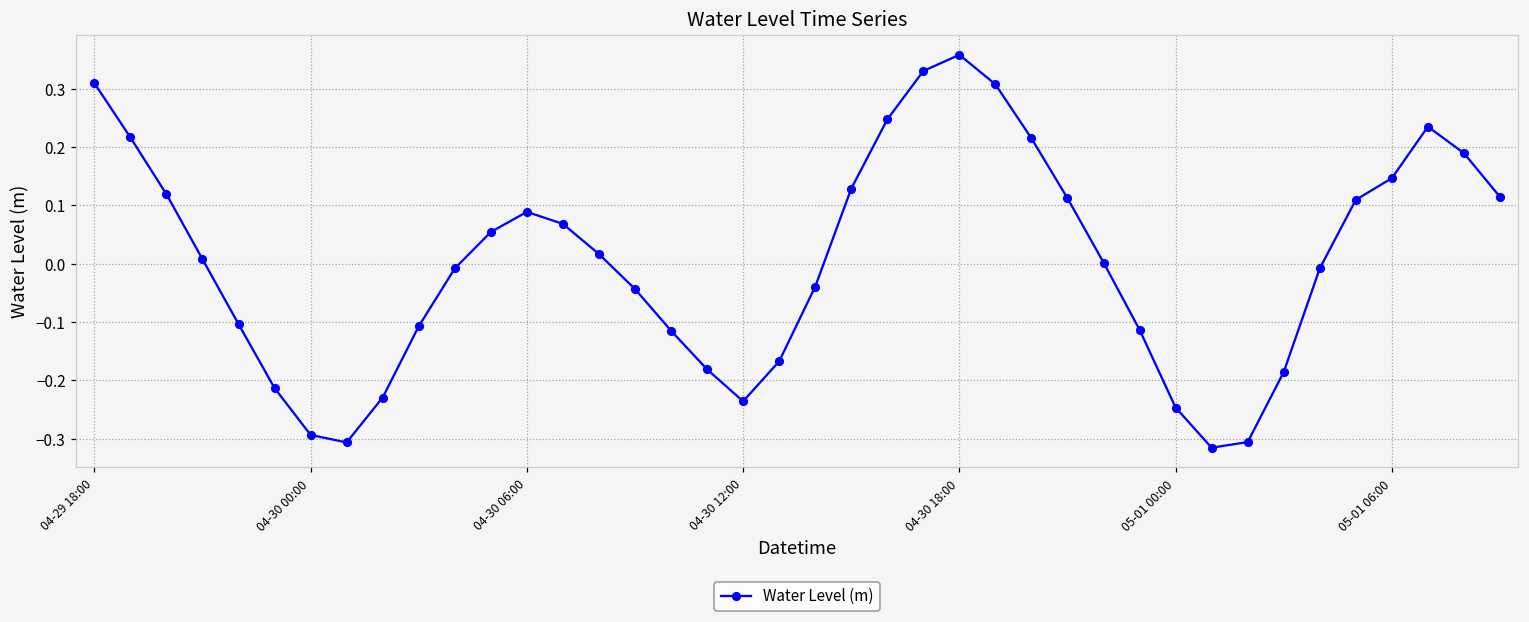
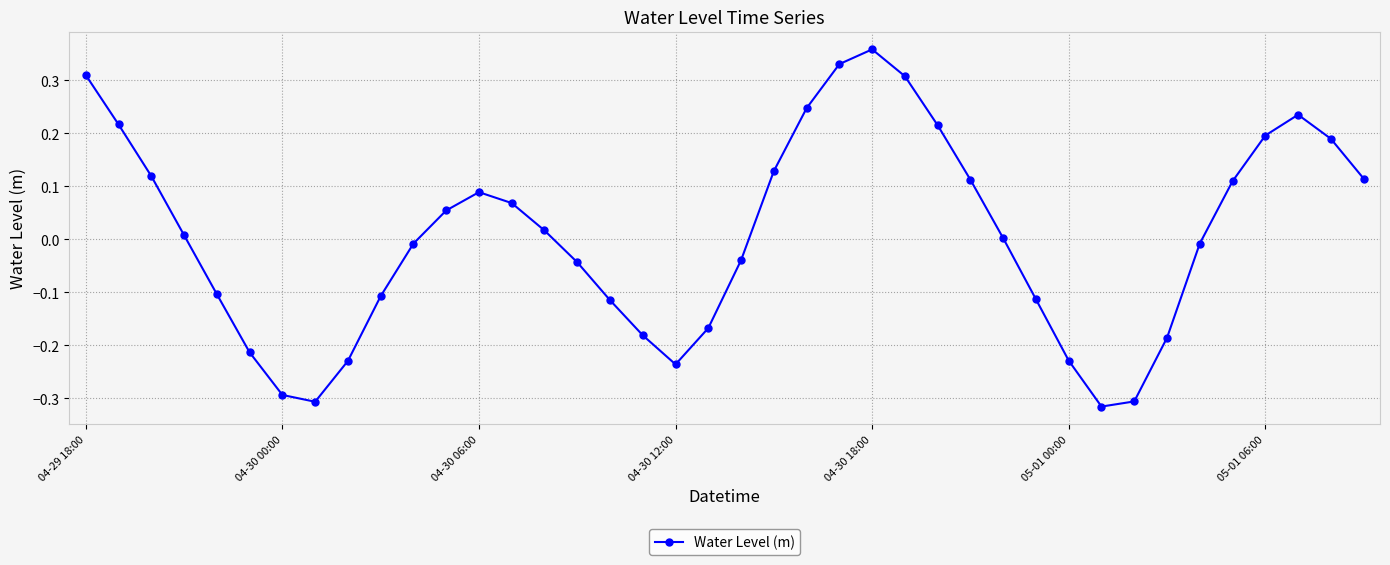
05-01 00:00: -0.25 -> -0.23
05-01 06:00: 0.15 -> 0.20
